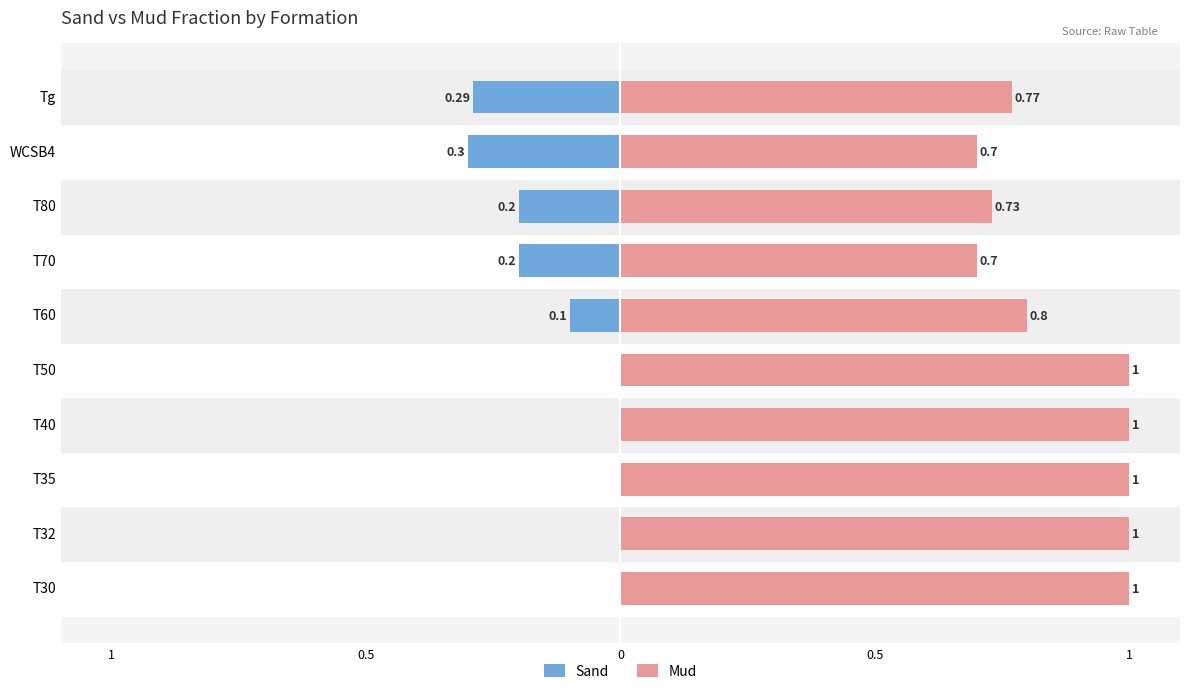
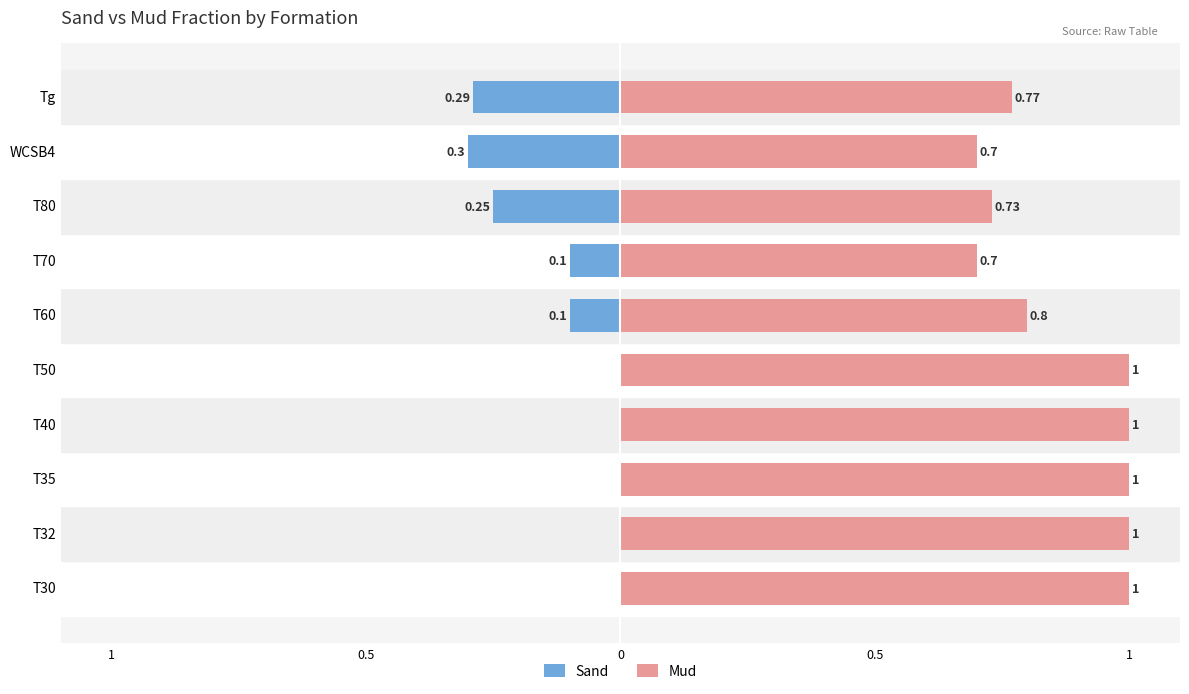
Sand, T80: 0.2 -> 0.25
Sand, T70: 0.2 -> 0.1
